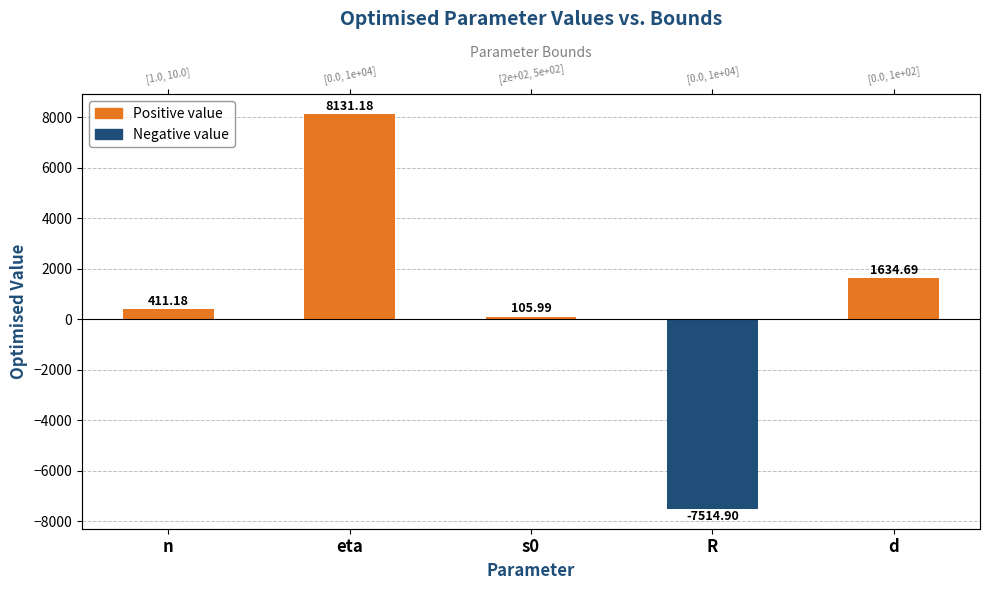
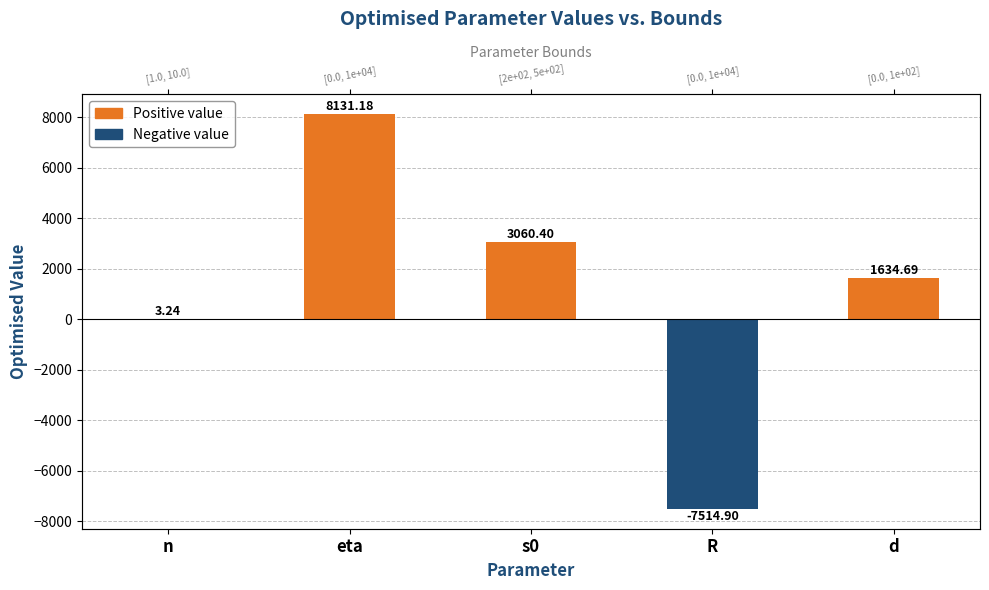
n: 411.18 -> 3.24
s0: 105.99 -> 3060.40
